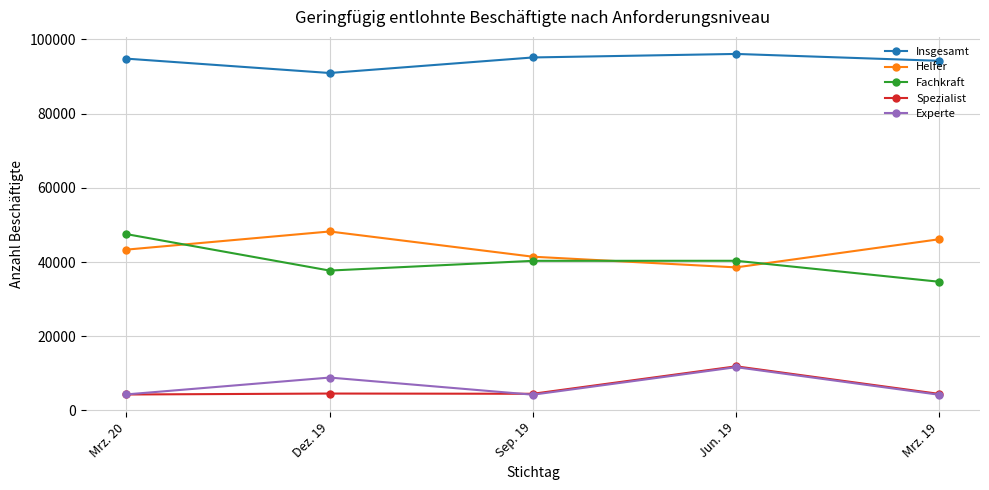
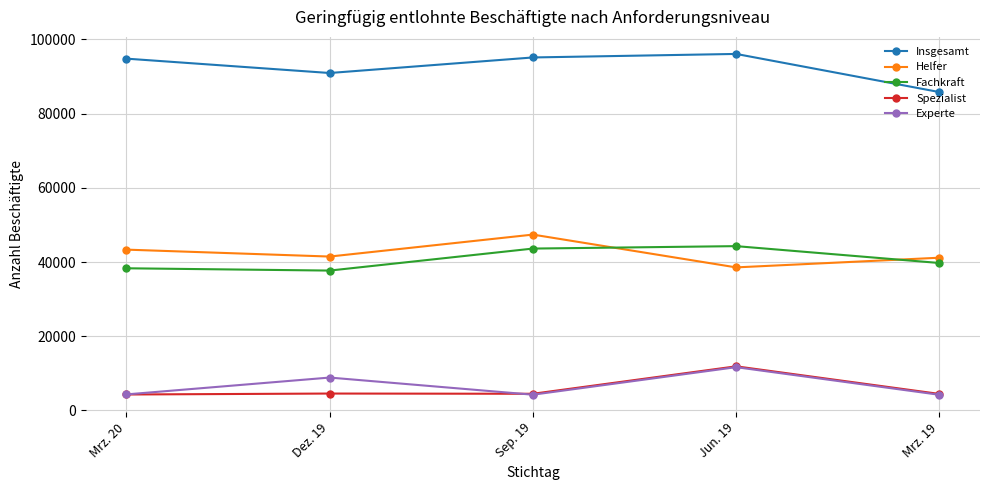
Fachkraft, Mrz. 20: 48000 -> 38000
Helfer, Dez. 19: 48000 -> 41000
Helfer, Sep. 19: 41000 -> 47000
Fachkraft, Sep. 19: 40000 -> 44000
Fachkraft, Jun. 19: 40000 -> 44000
Insgesamt, Mrz. 19: 94000 -> 86000
Helfer, Mrz. 19: 46000 -> 41000
Fachkraft, Mrz. 19: 35000 -> 40000
